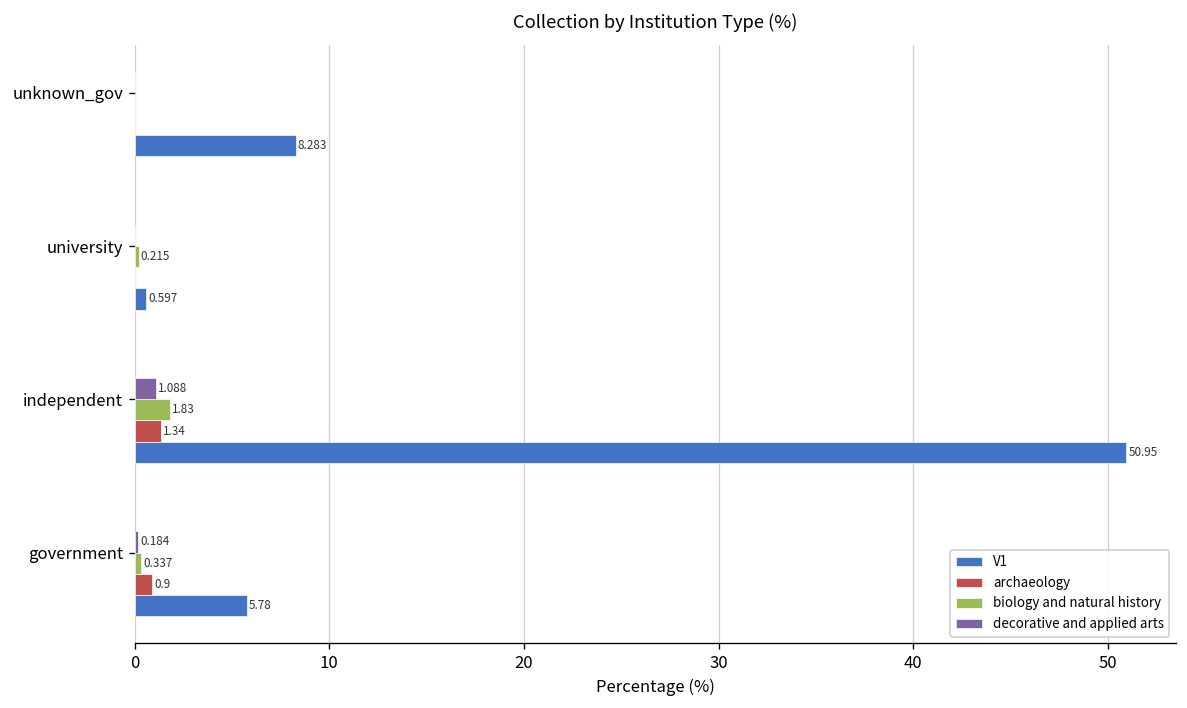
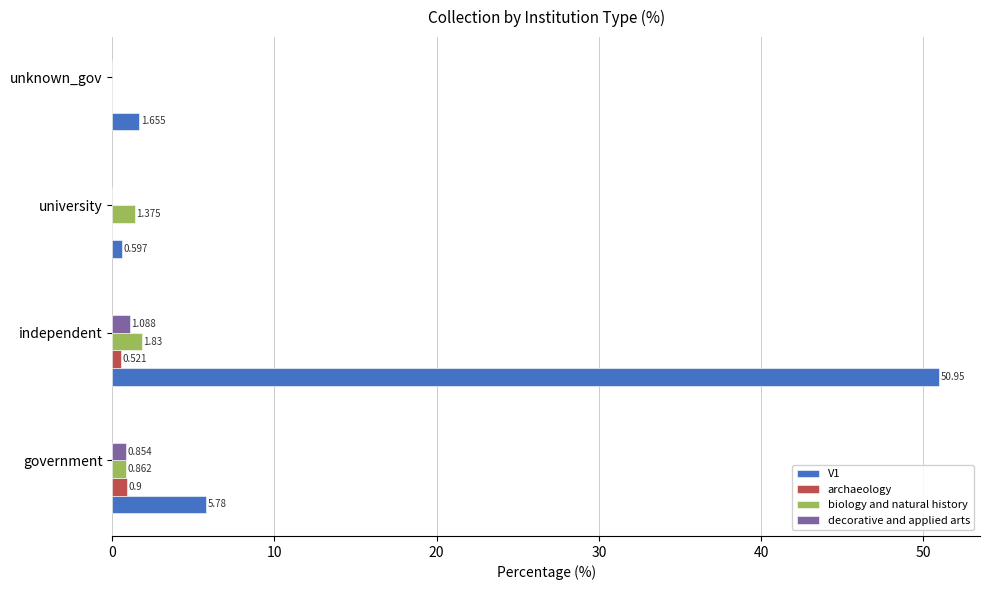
V1, unknown_gov: 8.283 -> 1.655
biology and natural history, university: 0.215 -> 1.375
archaeology, independent: 1.34 -> 0.521
decorative and applied arts, government: 0.184 -> 0.854
biology and natural history, government: 0.337 -> 0.862
